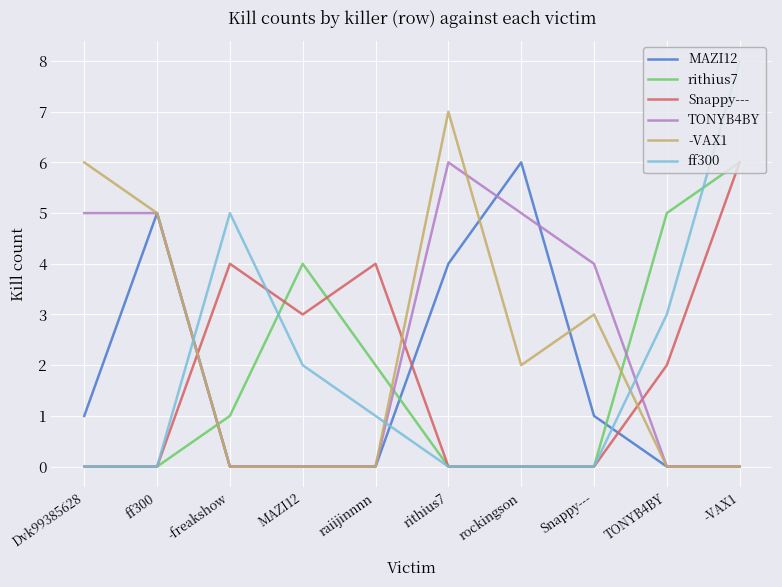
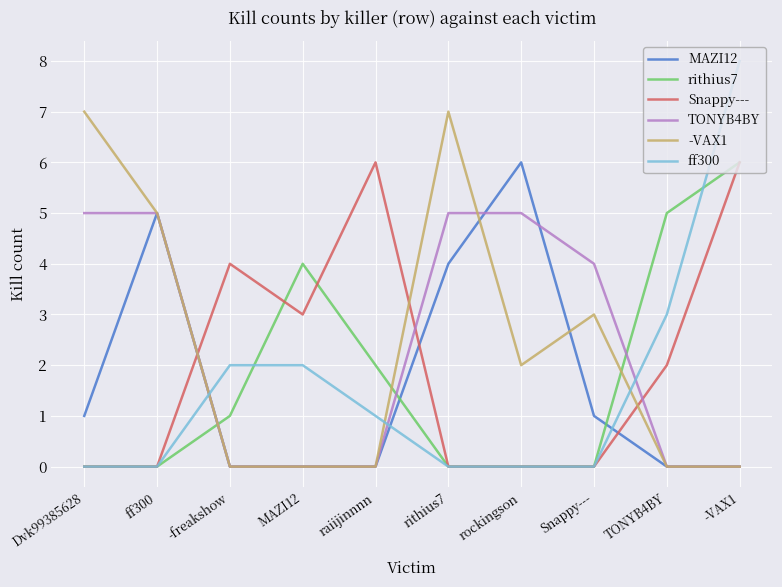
-VAX1, Dvk99385628: 6 -> 7
ff300, -freakshow: 5 -> 2
Snappy---, raiijinnnn: 4 -> 6
TONYB4BY, rithius7: 6 -> 5
